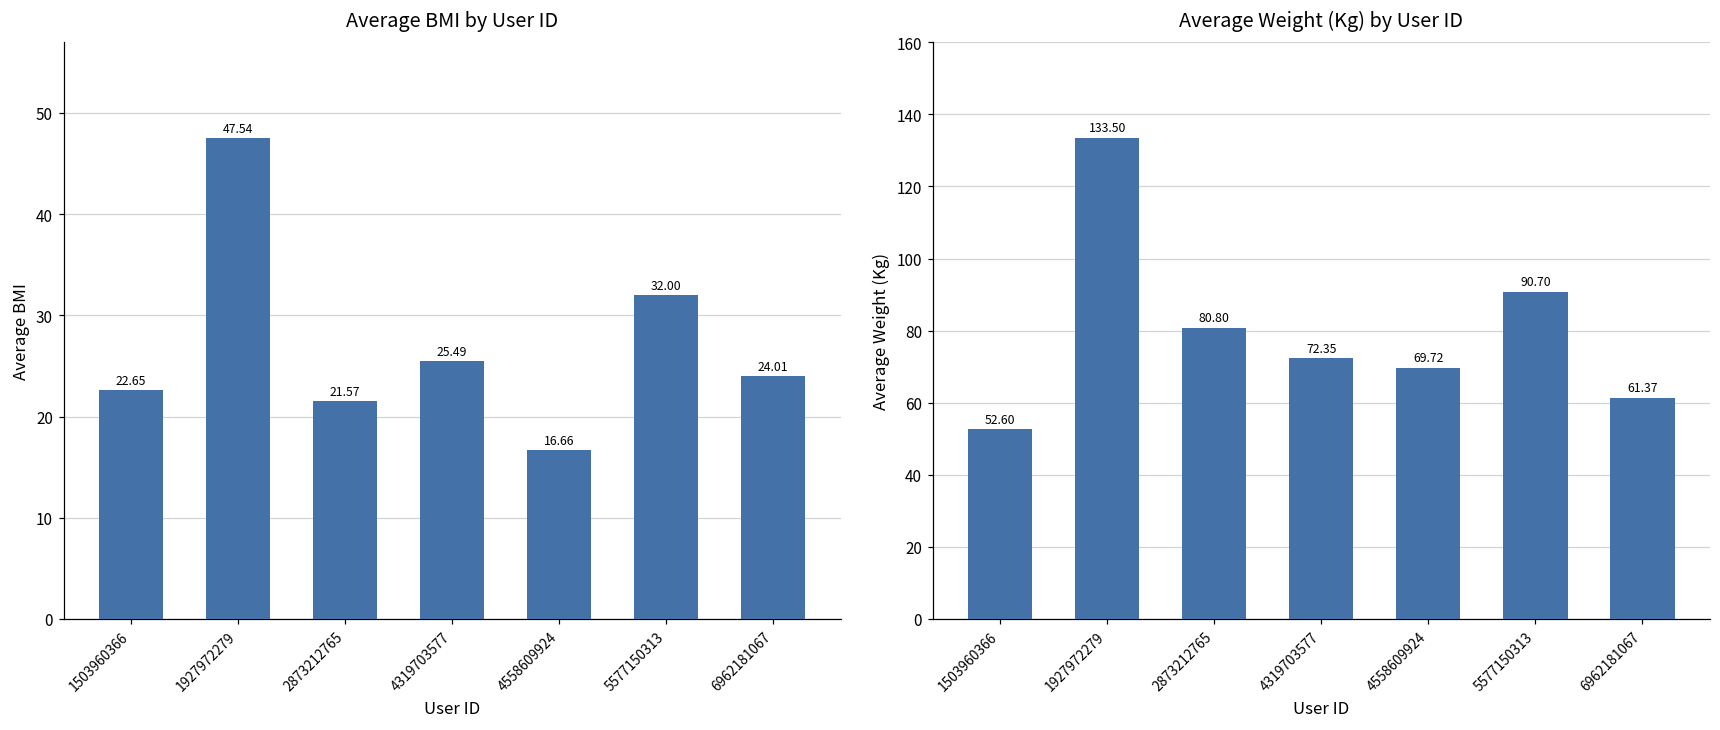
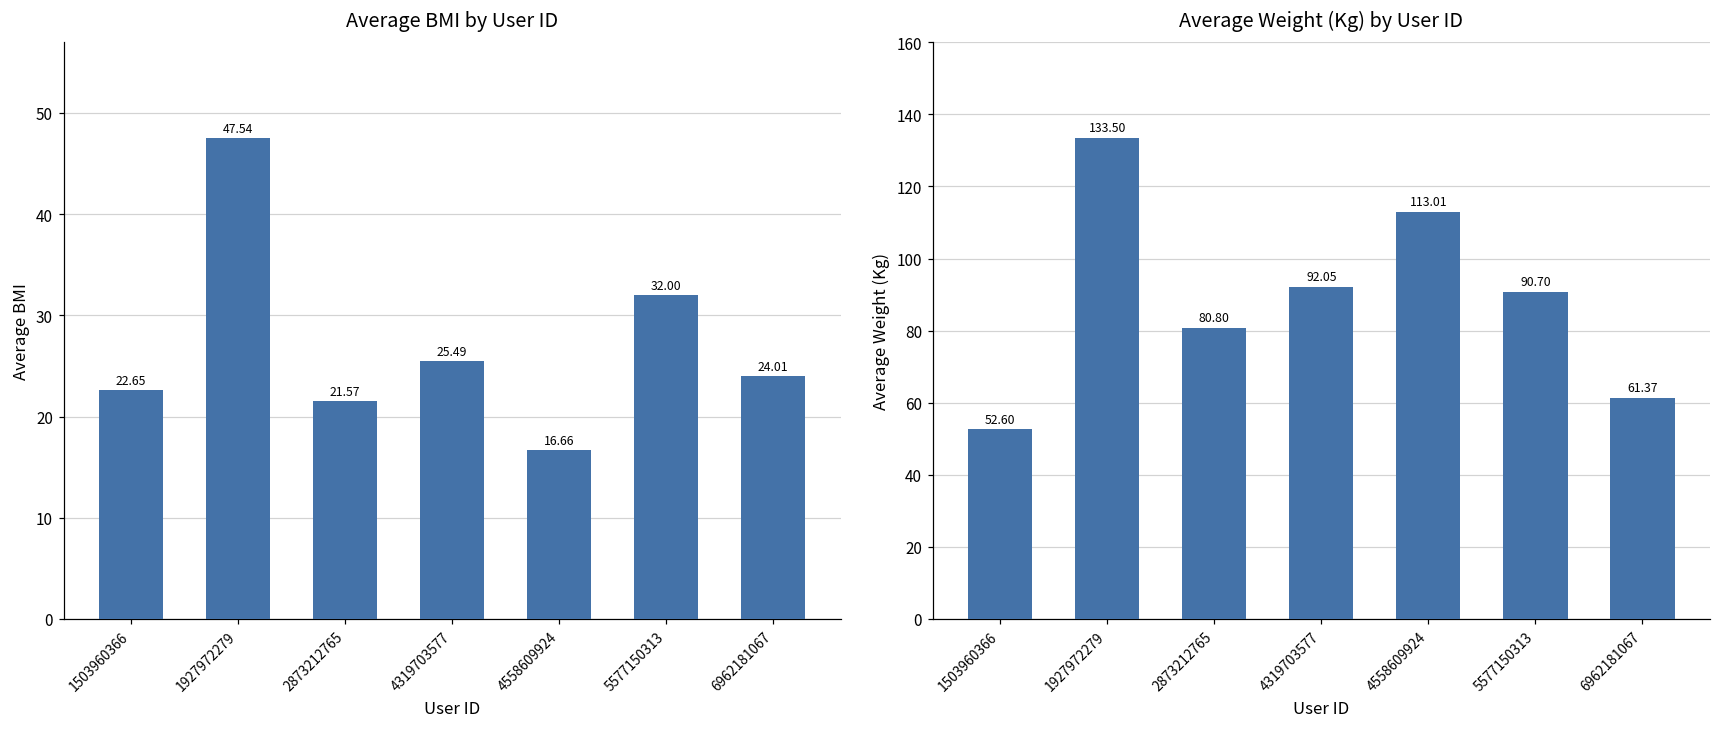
Average Weight (Kg) by User ID, 4319703577: 72.35 -> 92.05
Average Weight (Kg) by User ID, 4558609924: 69.72 -> 113.01
